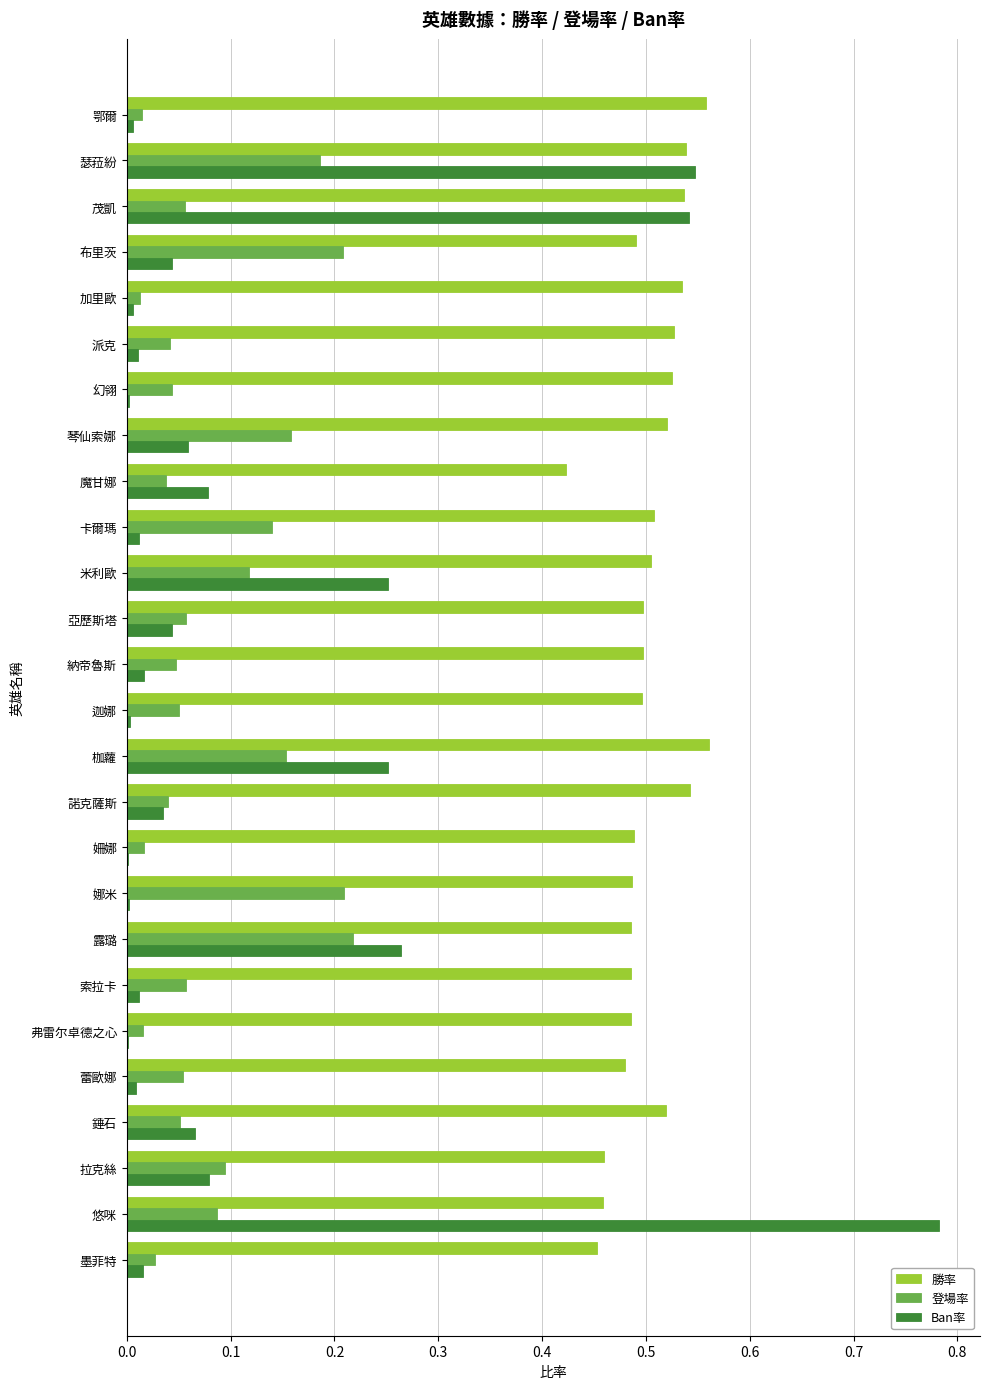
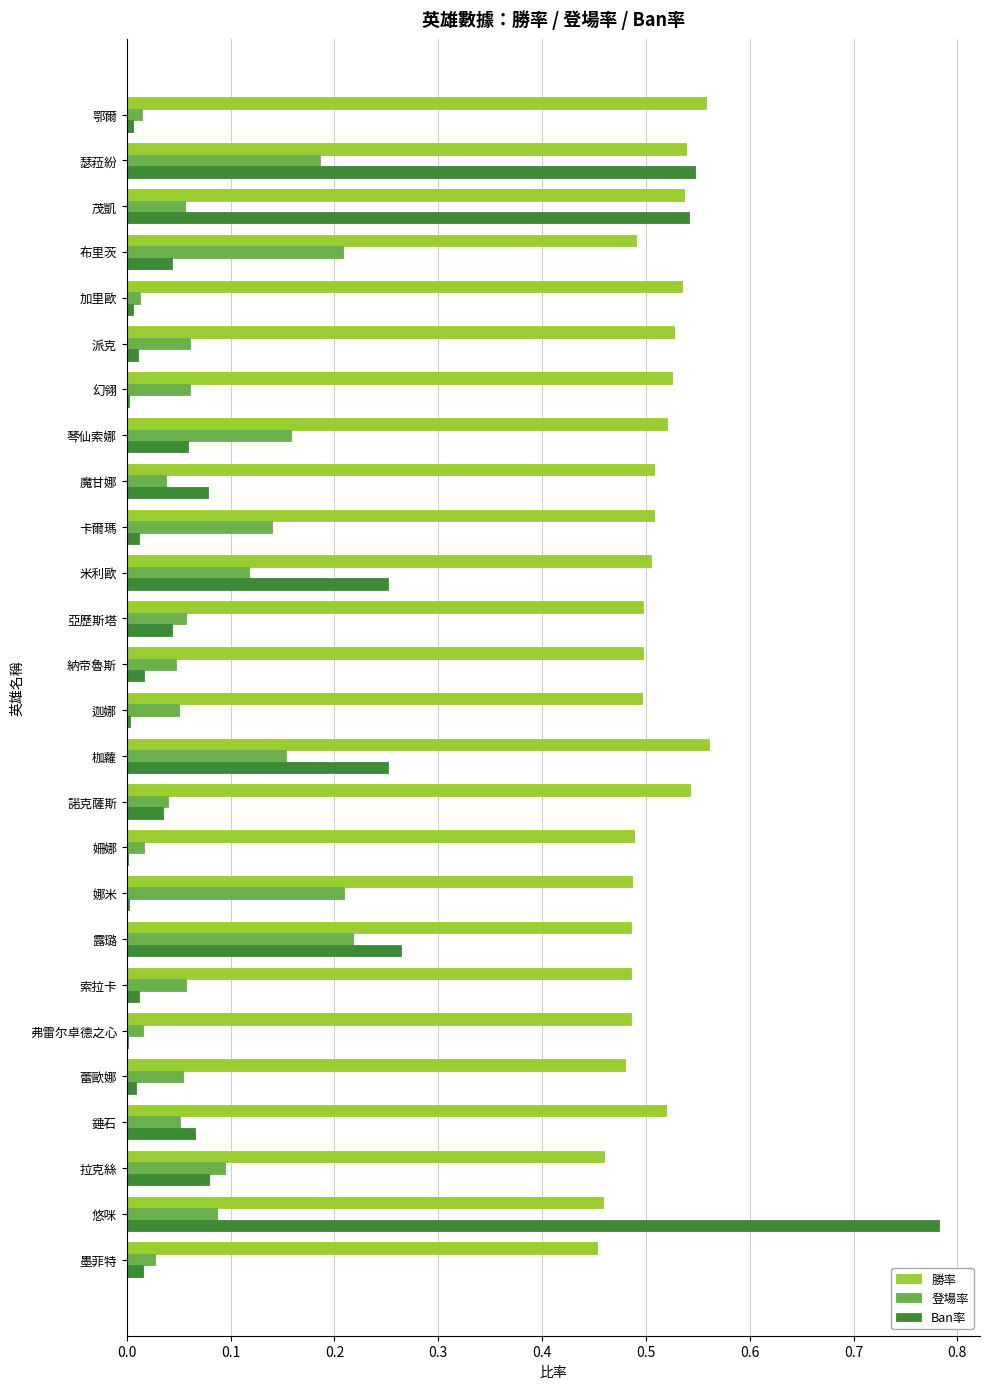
登場率, 派克: 0.042 -> 0.061
登場率, 幻翎: 0.044 -> 0.061
勝率, 魔甘娜: 0.423 -> 0.508
